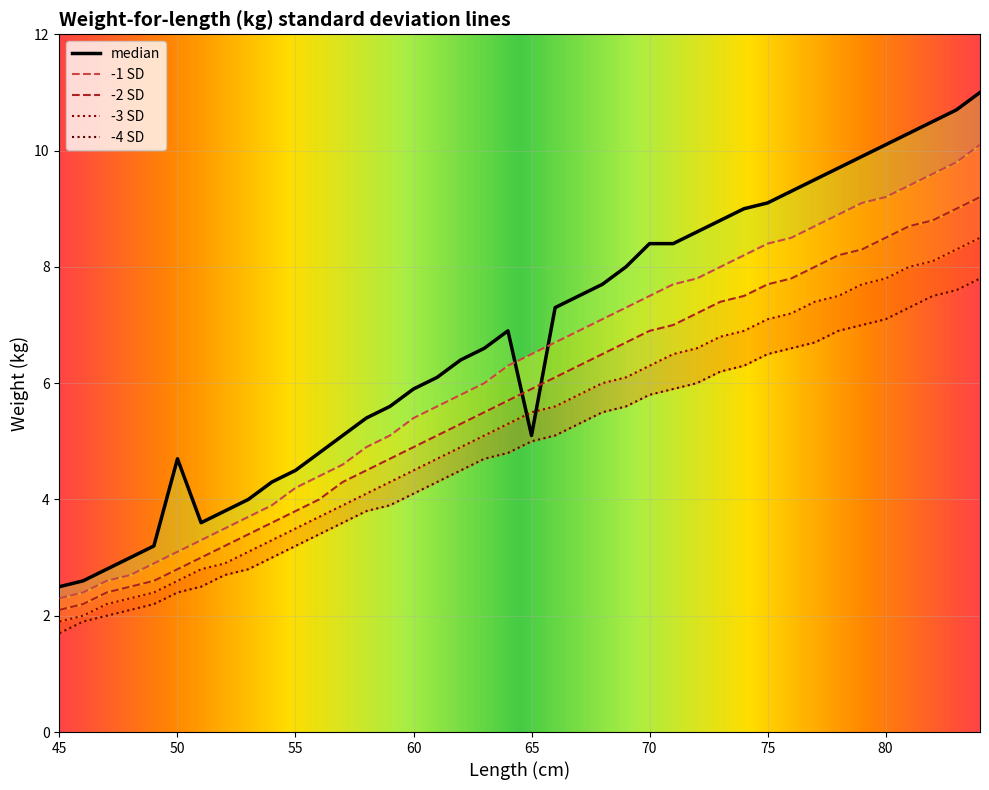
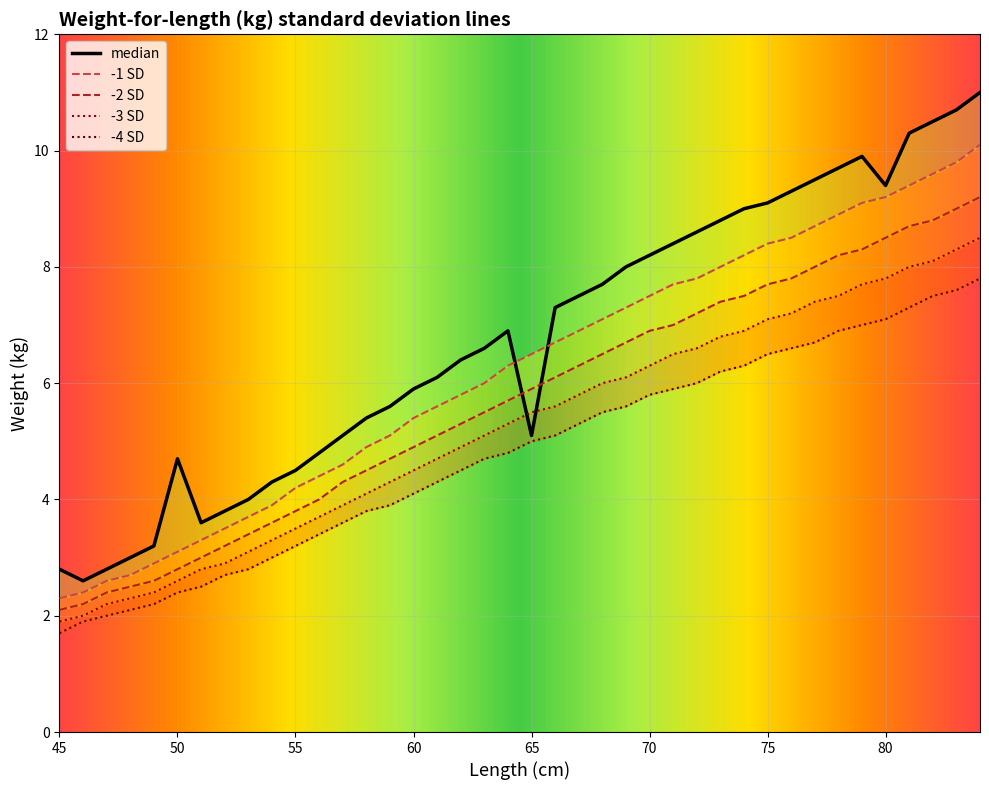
median, 45: 2.5 -> 2.8
median, 70: 8.4 -> 8.2
median, 80: 10.1 -> 9.4
